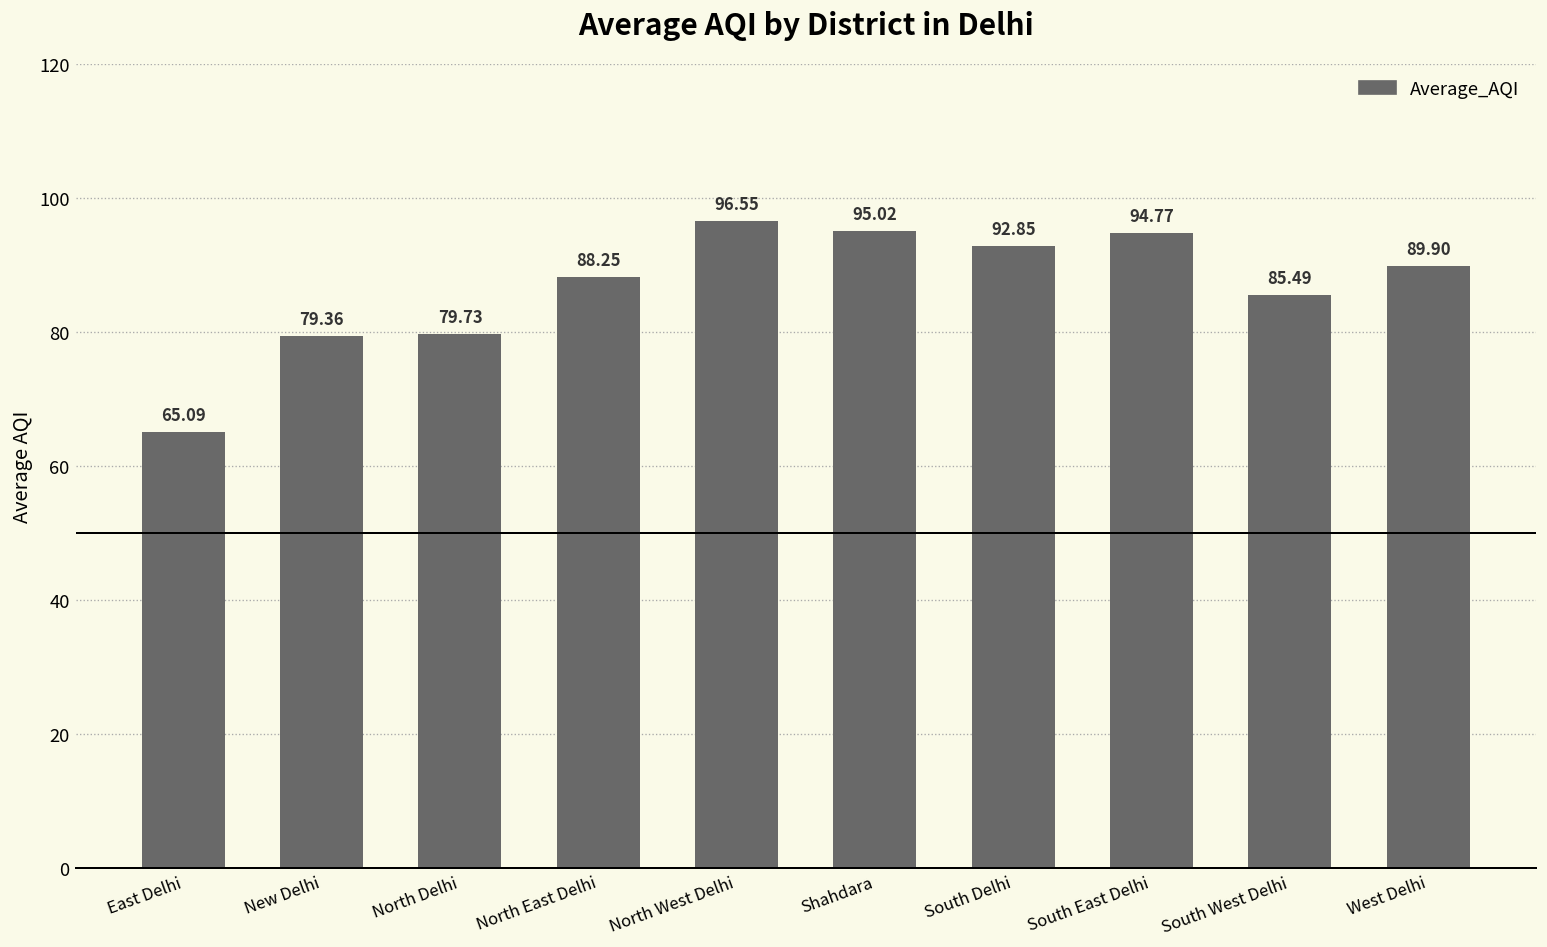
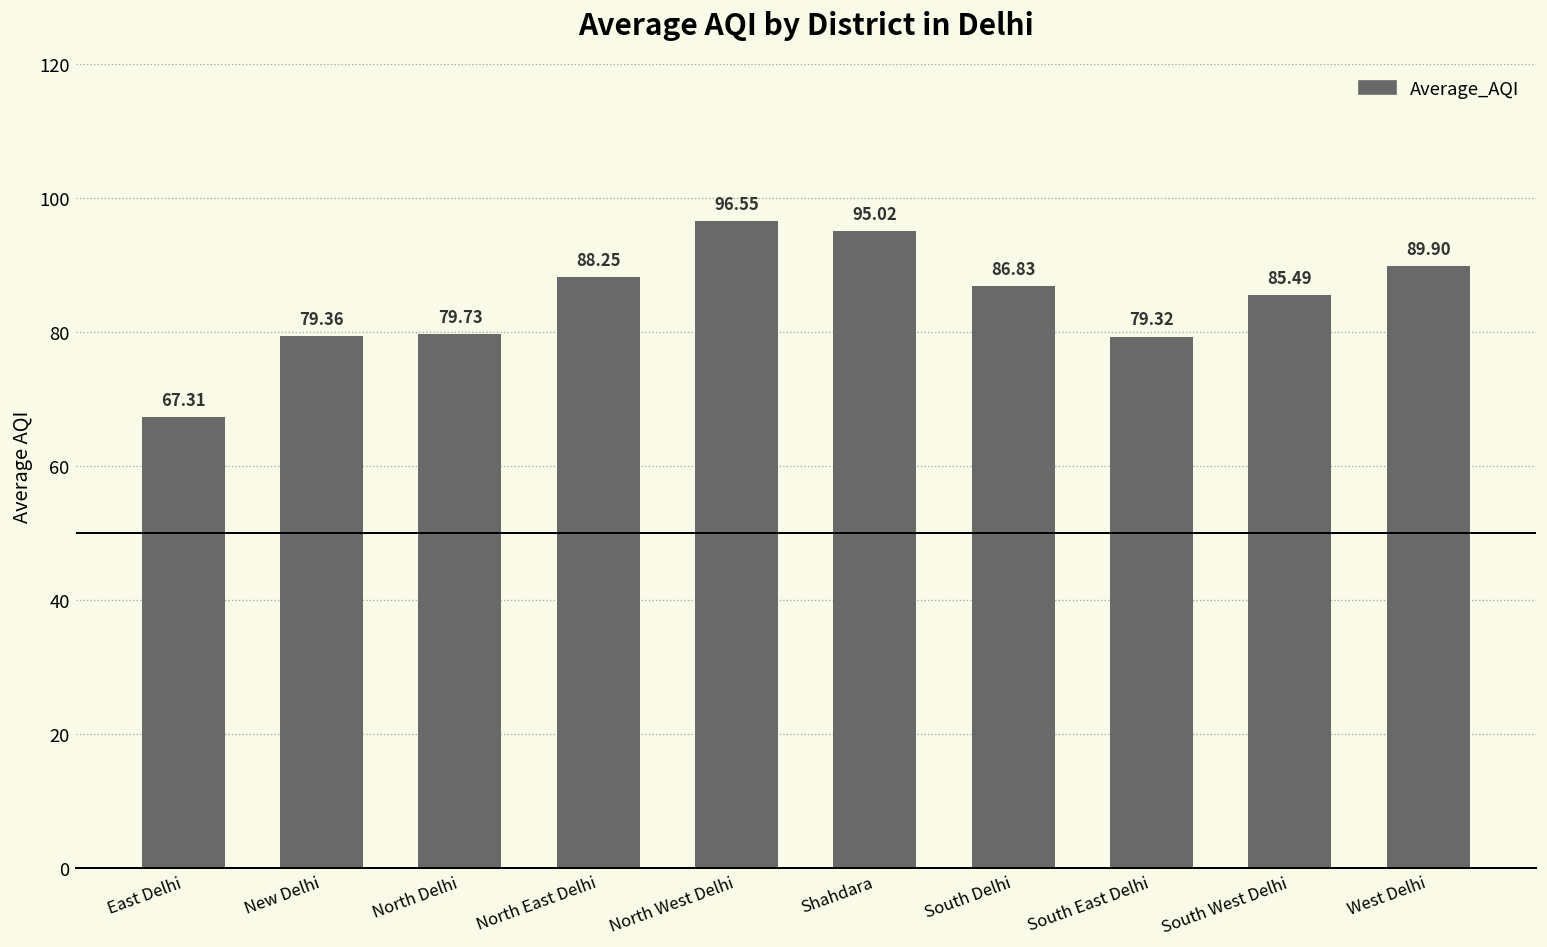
East Delhi: 65.09 -> 67.31
South Delhi: 92.85 -> 86.83
South East Delhi: 94.77 -> 79.32
